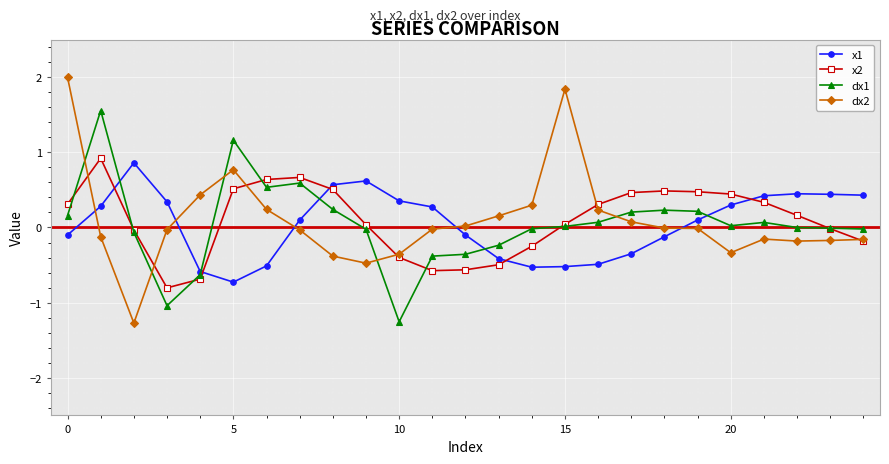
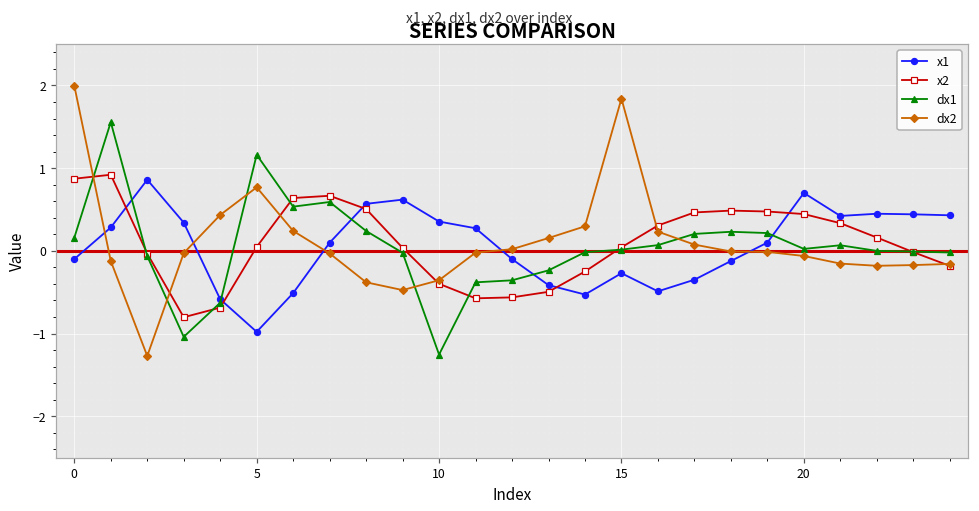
x2, 0: 0.3 -> 0.9
x1, 5: -0.7 -> -1.0
x2, 5: 0.5 -> 0.0
x1, 15: -0.5 -> -0.3
x1, 20: 0.3 -> 0.7
dx2, 20: -0.3 -> -0.1
